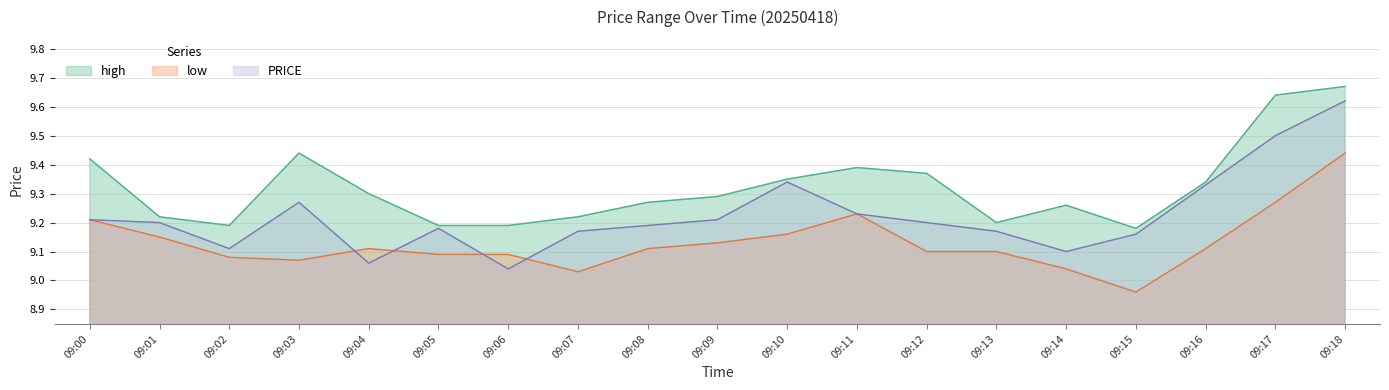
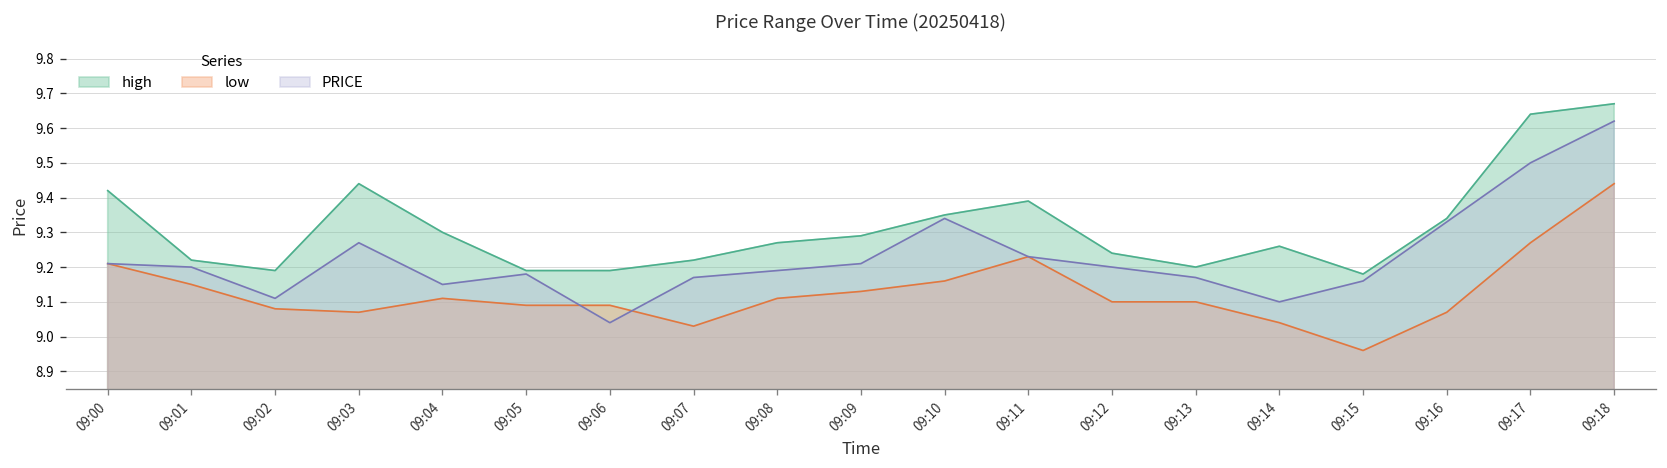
PRICE, 09:04: 9.06 -> 9.15
high, 09:12: 9.37 -> 9.24
low, 09:16: 9.11 -> 9.07
